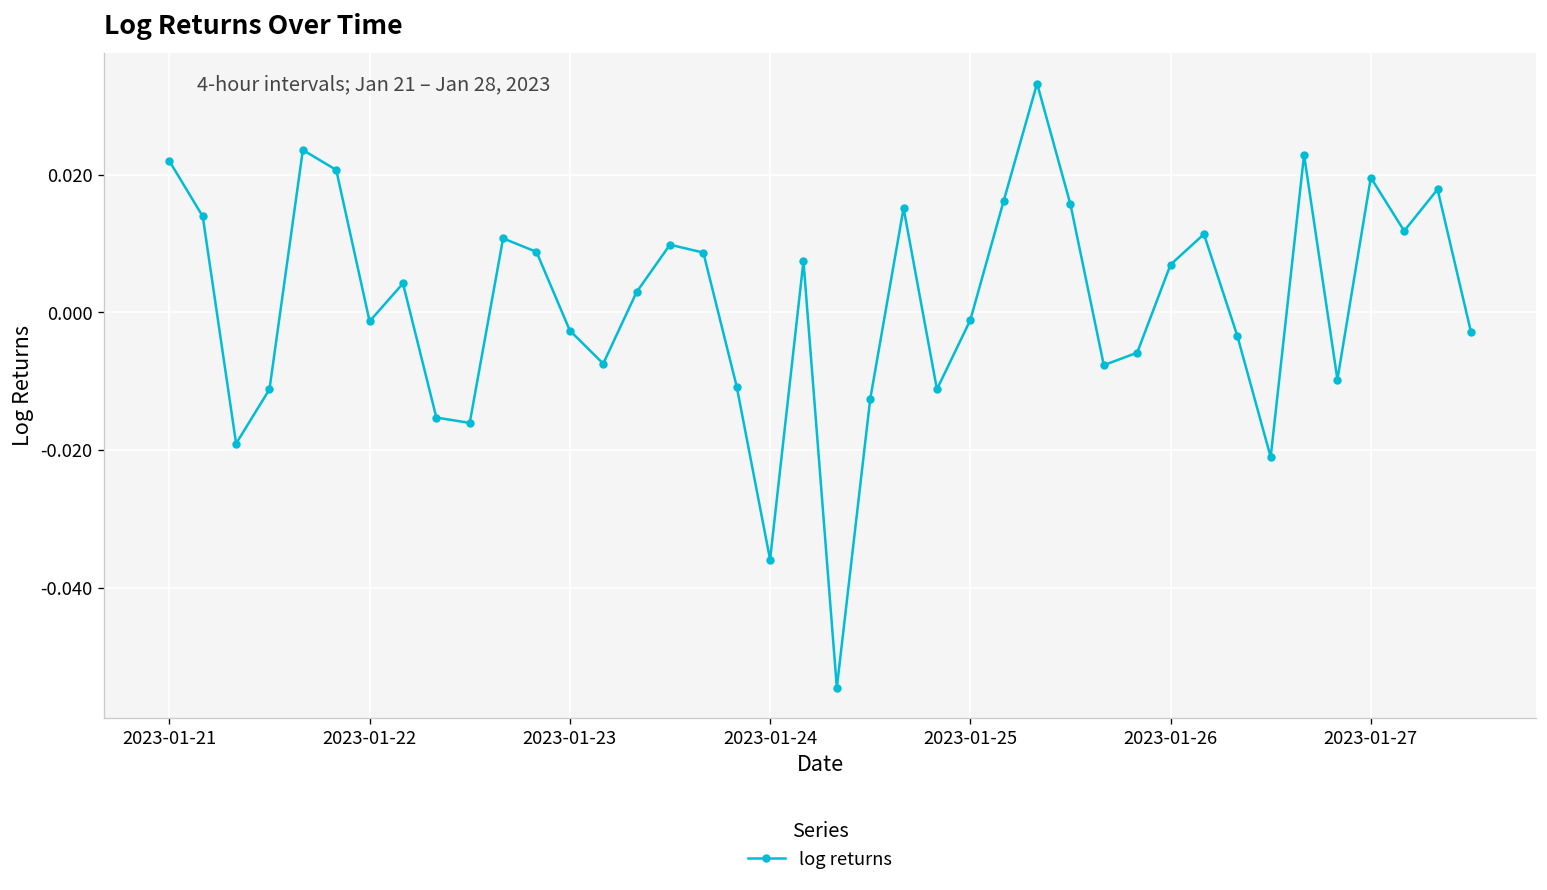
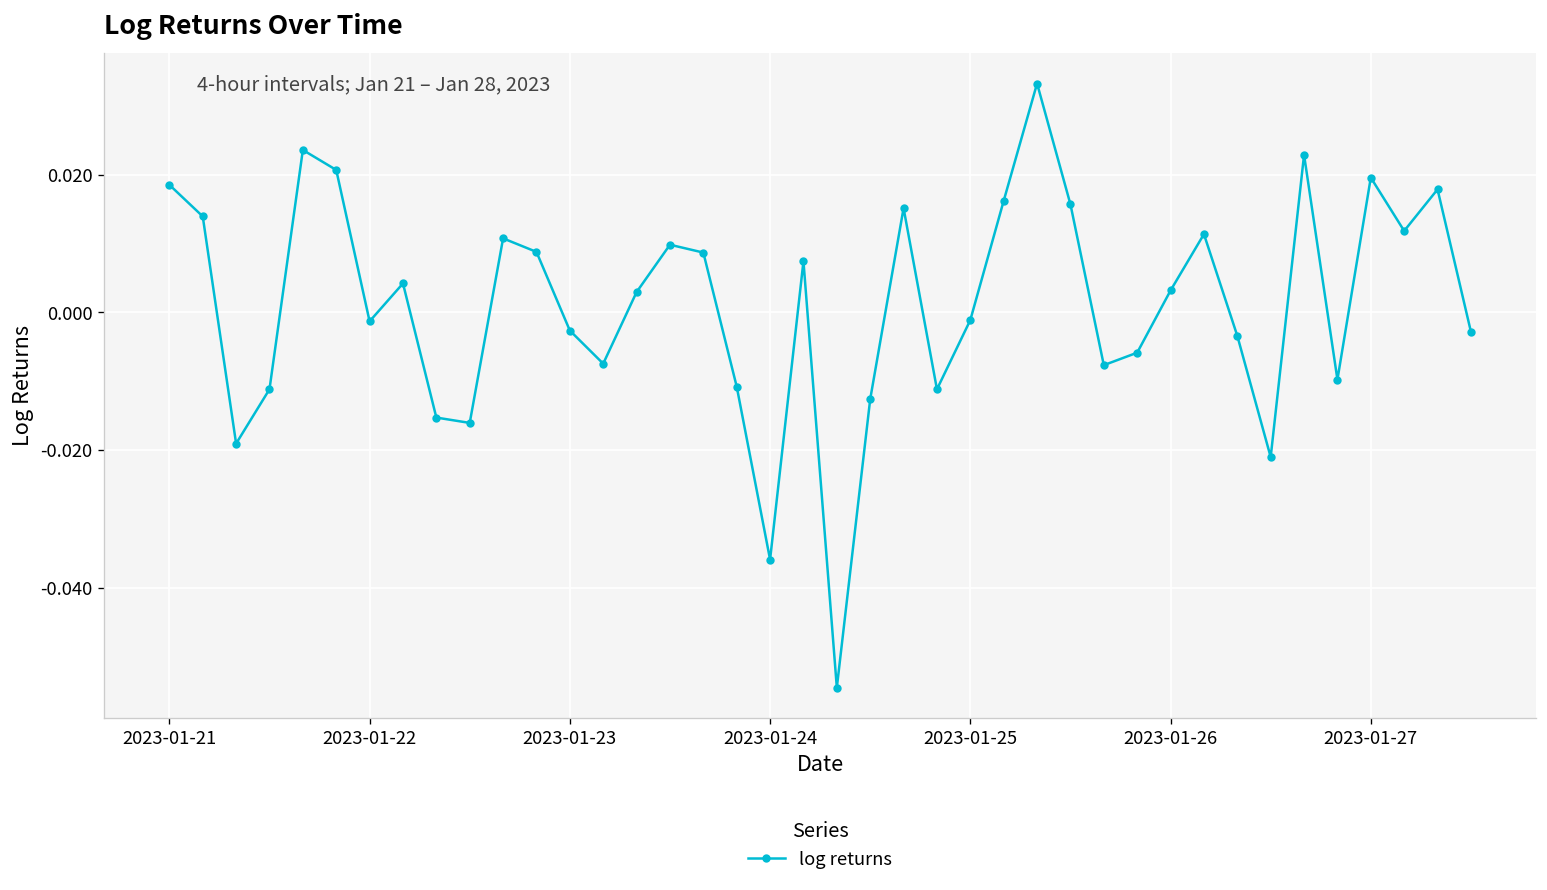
2023-01-21: 0.022 -> 0.019
2023-01-26: 0.007 -> 0.003
